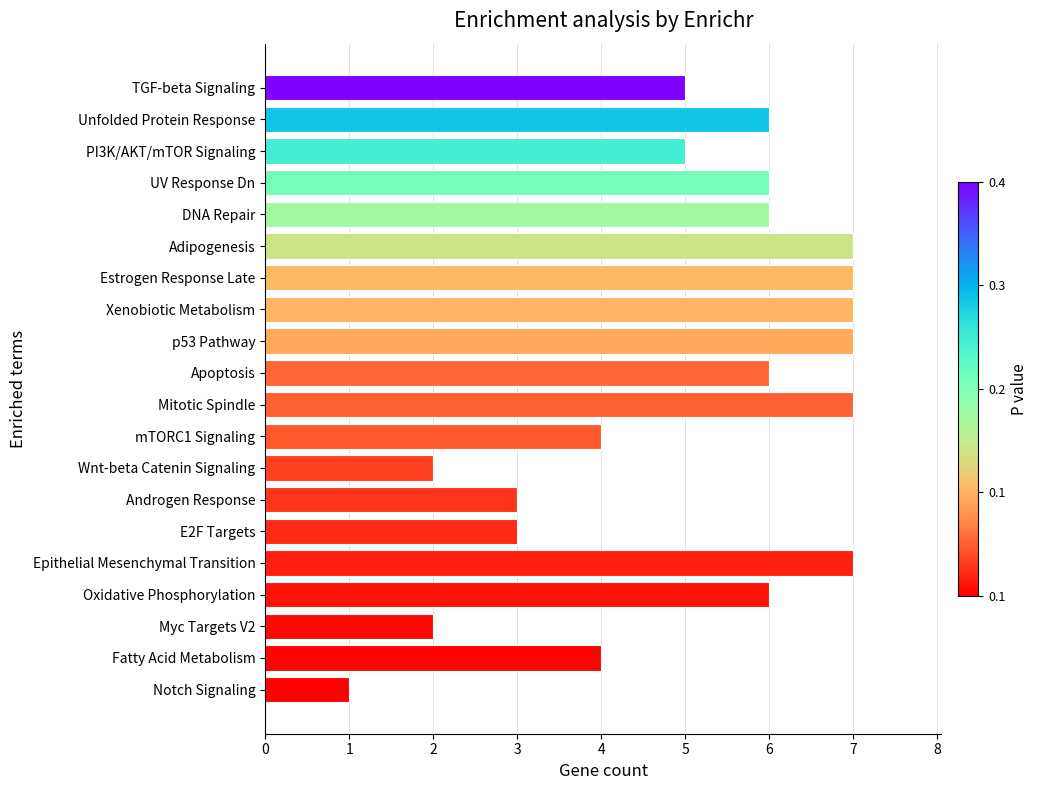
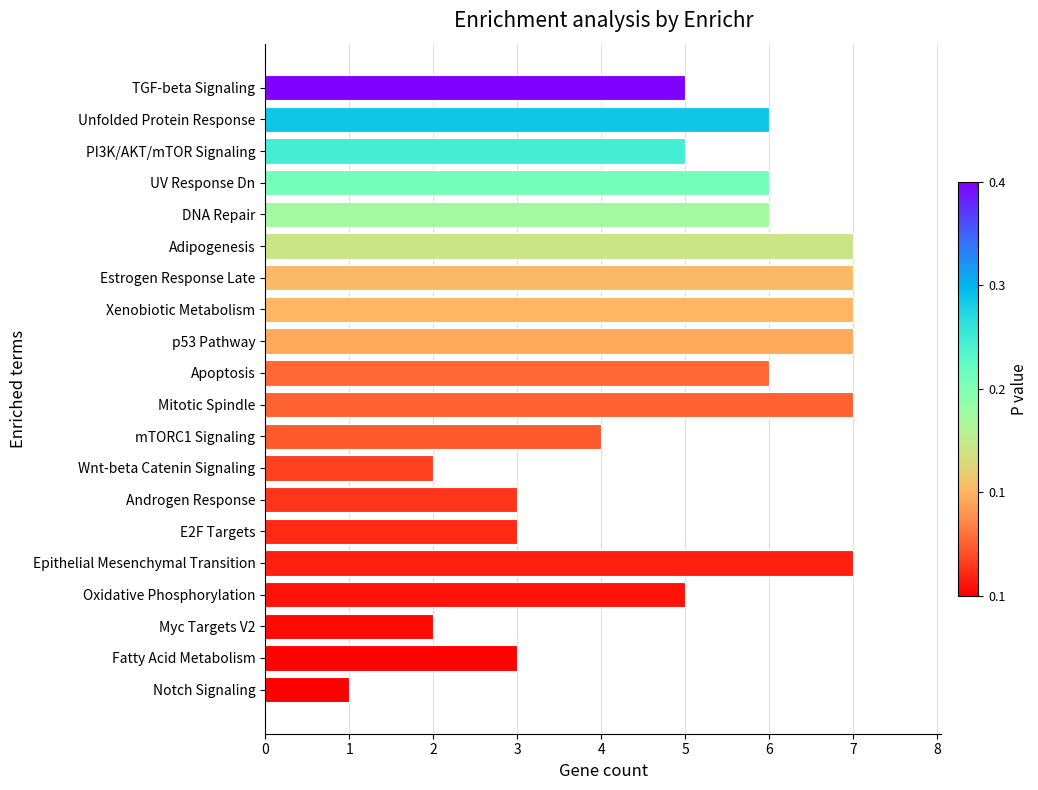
Oxidative Phosphorylation: 6 -> 5
Fatty Acid Metabolism: 4 -> 3
